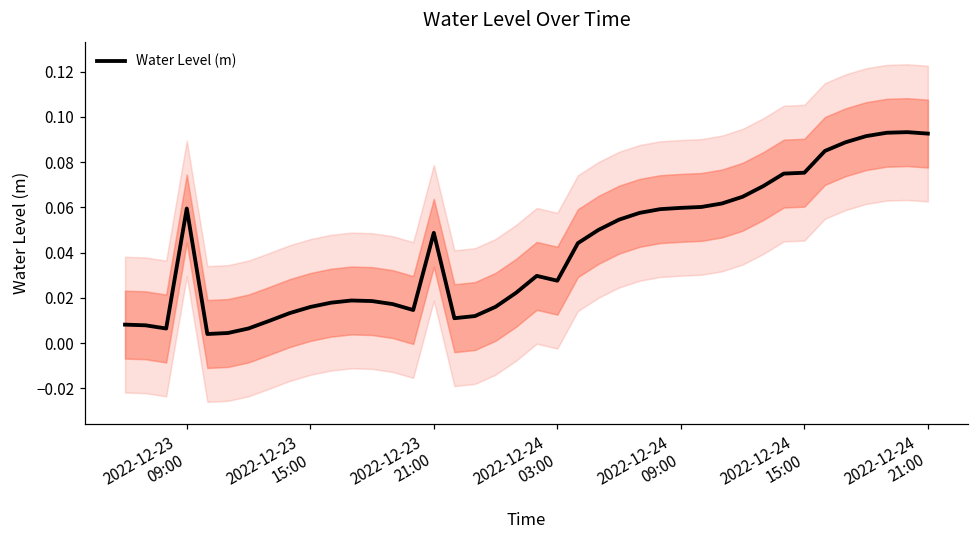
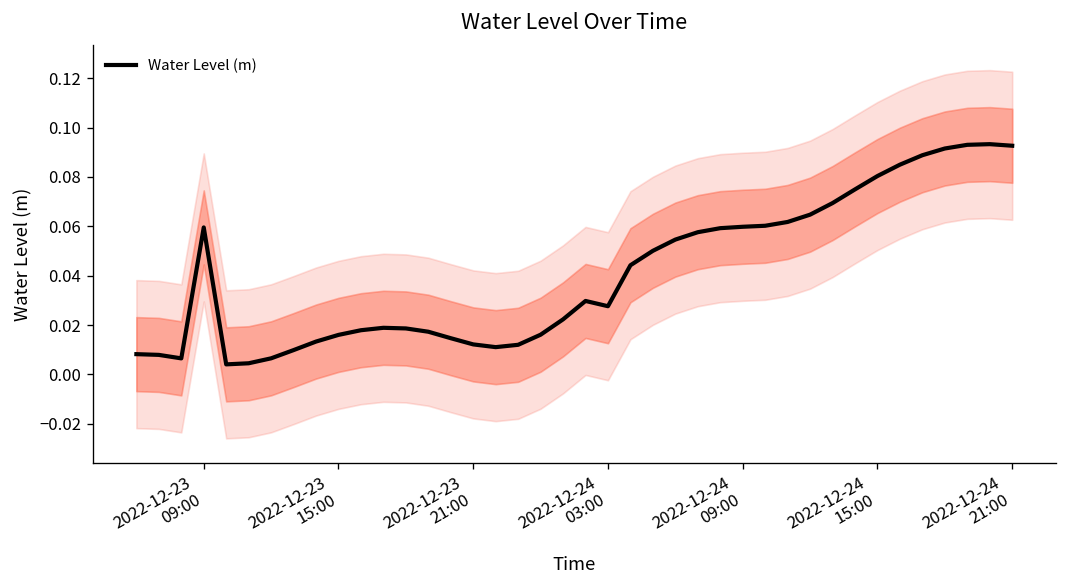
Water Level (m), 2022-12-23 21:00: 0.049 -> 0.012
Water Level (m), 2022-12-24 15:00: 0.075 -> 0.080
